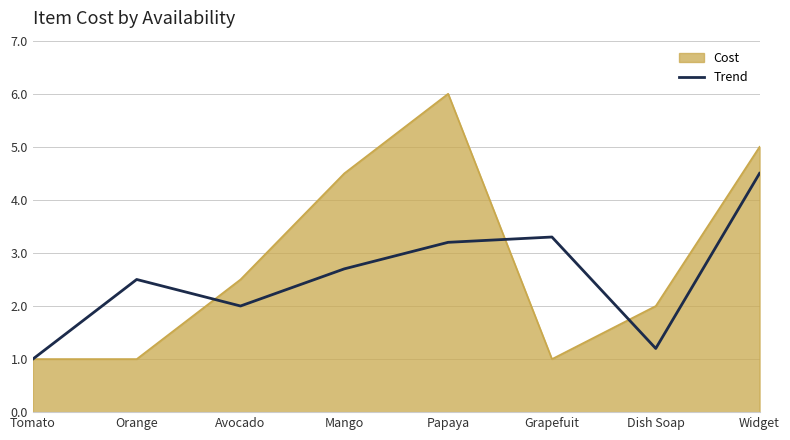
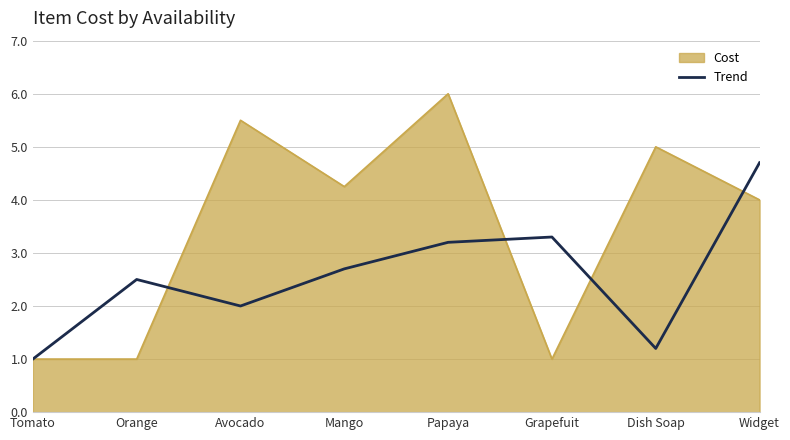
Cost, Avocado: 2.5 -> 5.5
Cost, Mango: 4.5 -> 4.3
Cost, Dish Soap: 2 -> 5
Cost, Widget: 5 -> 4
Trend, Widget: 4.5 -> 4.7
